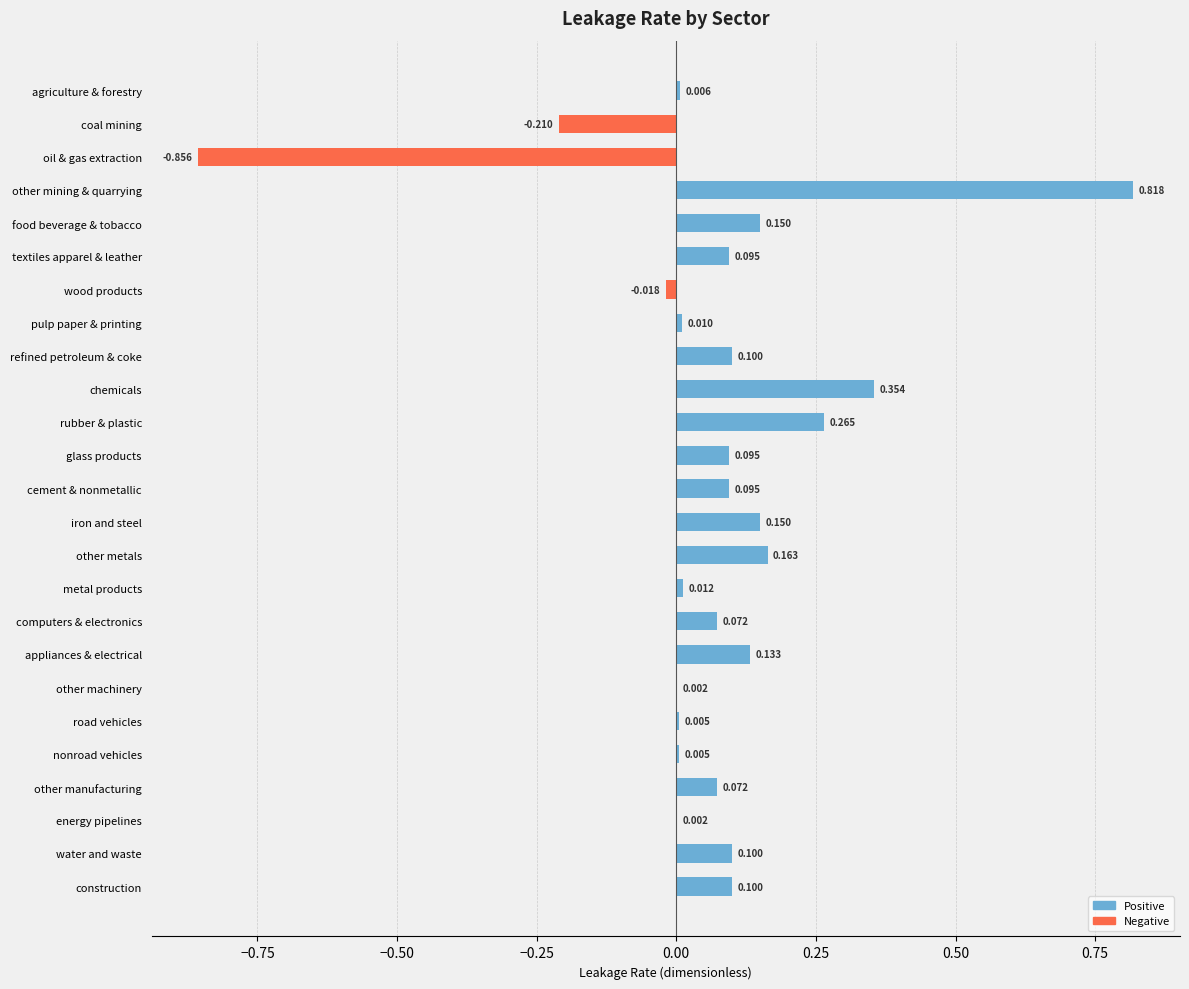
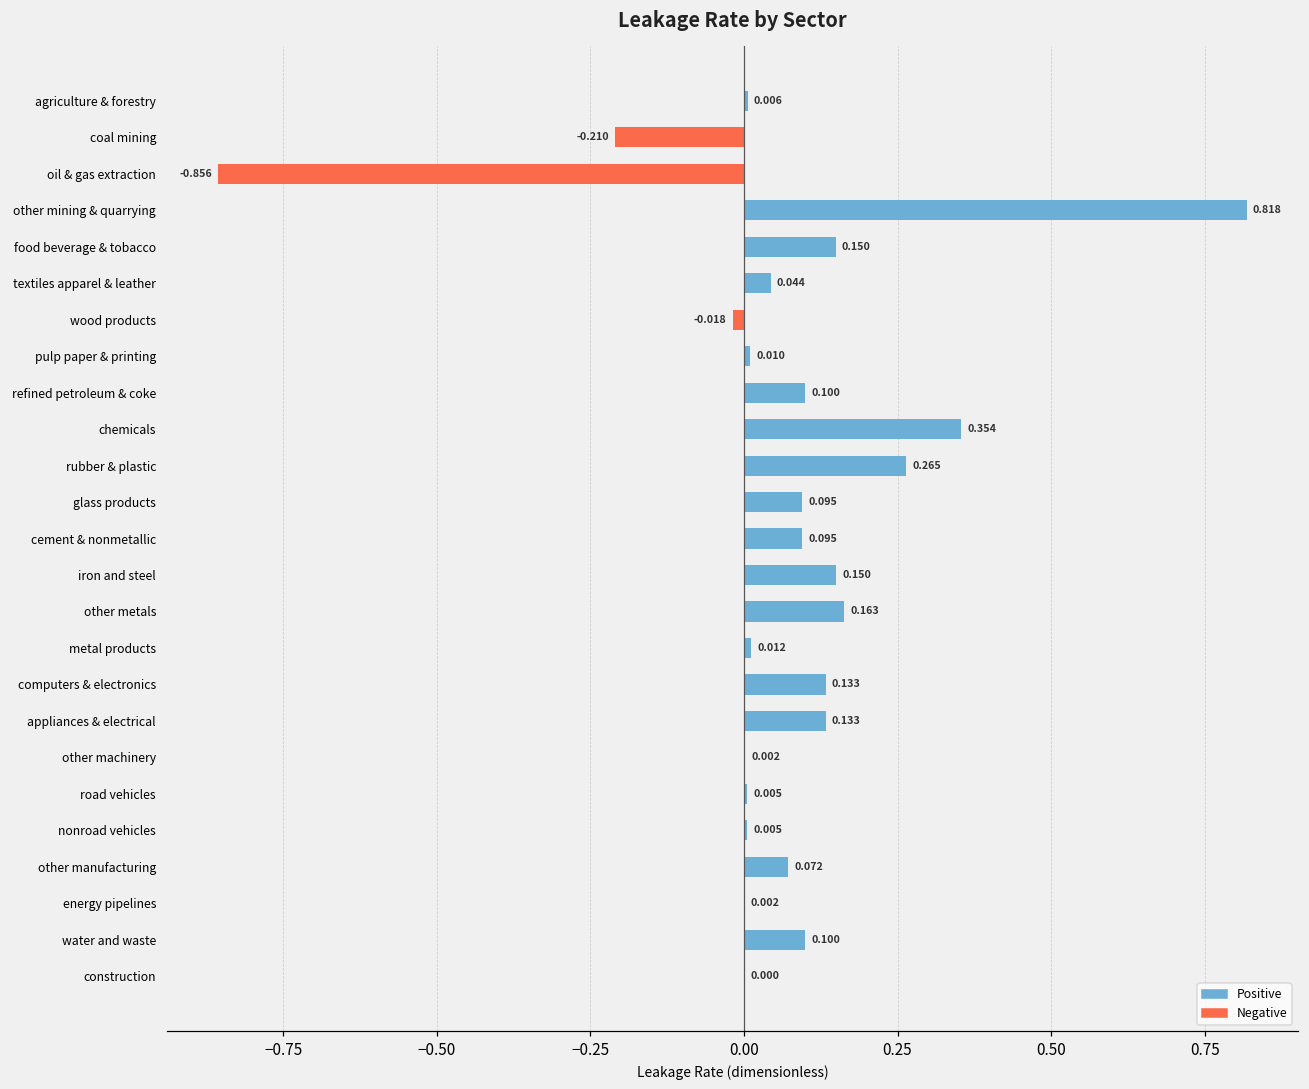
textiles apparel & leather: 0.095 -> 0.044
computers & electronics: 0.072 -> 0.133
construction: 0.100 -> 0.000
